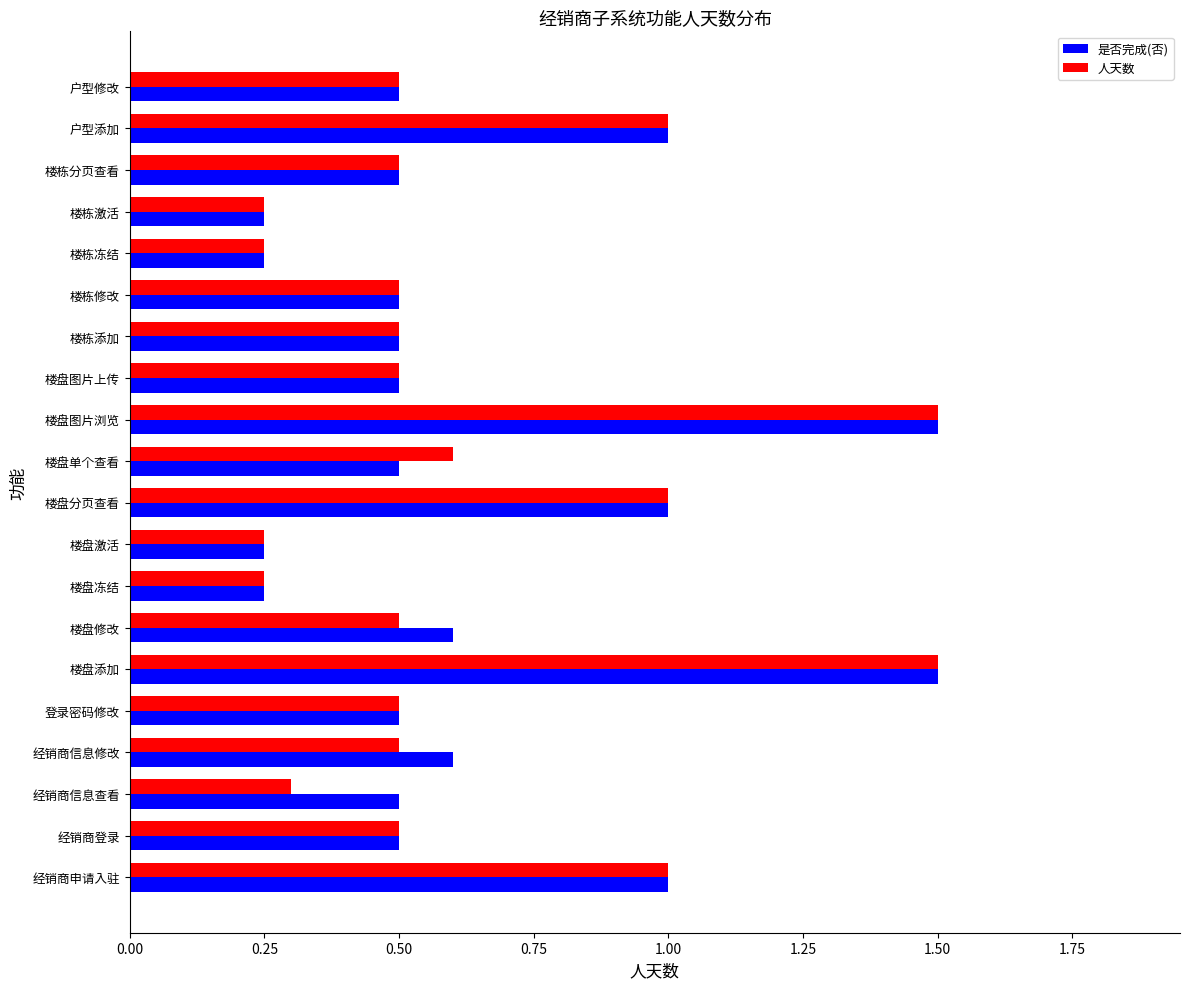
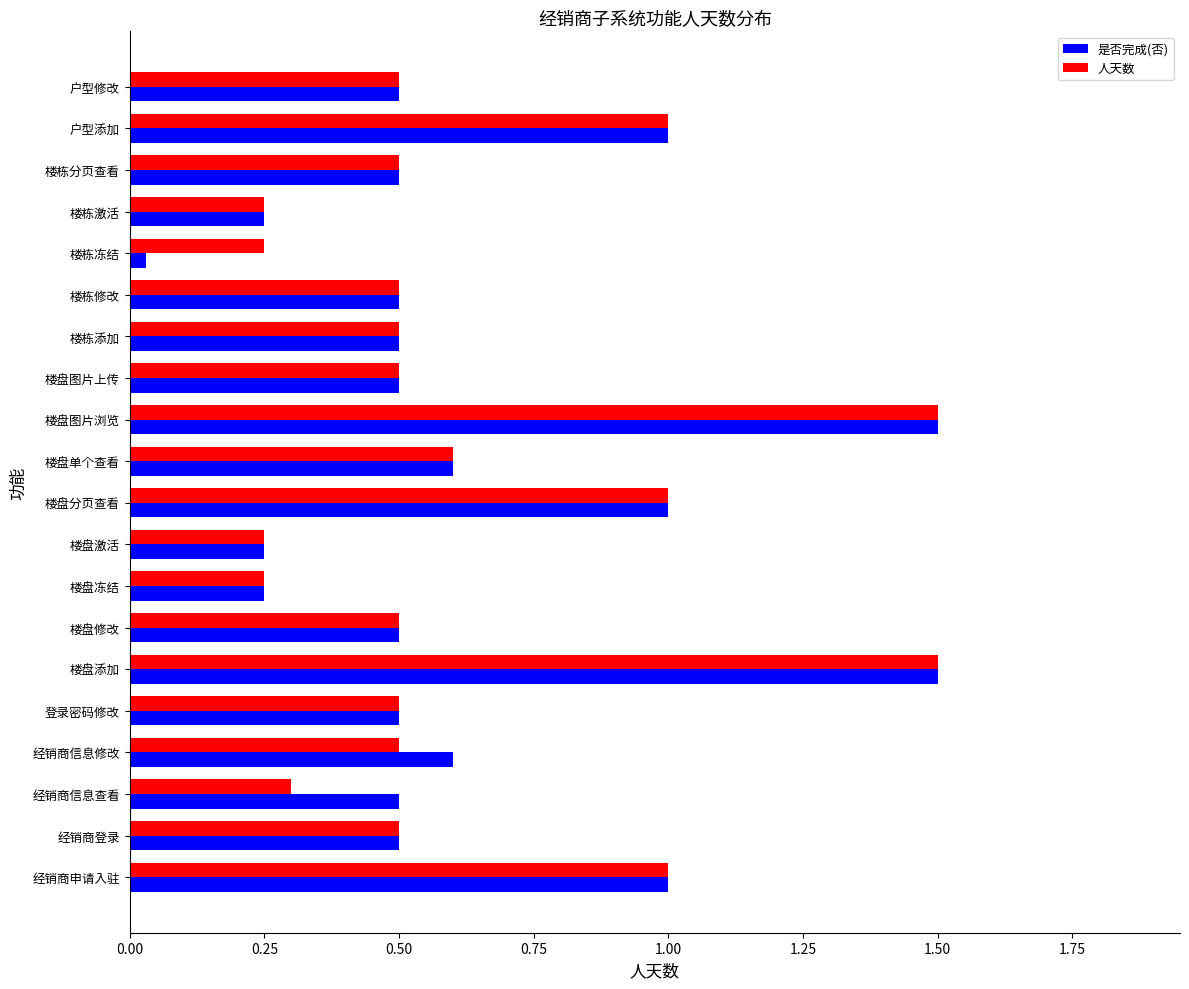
是否完成(否), 楼栋冻结: 0.25 -> 0.03
是否完成(否), 楼盘单个查看: 0.5 -> 0.6
是否完成(否), 楼盘修改: 0.6 -> 0.5
